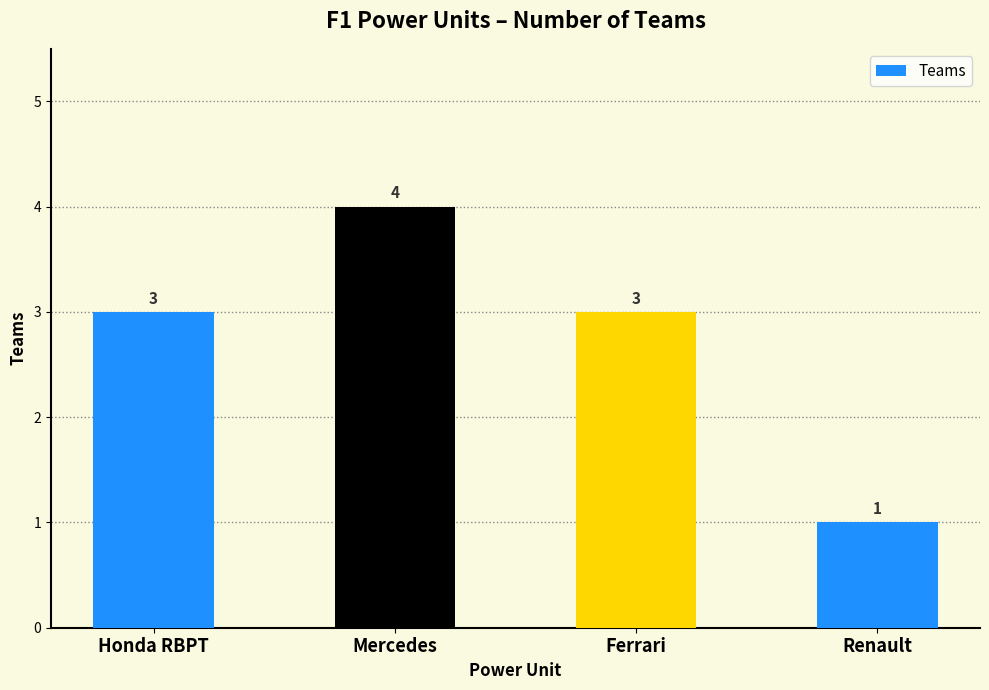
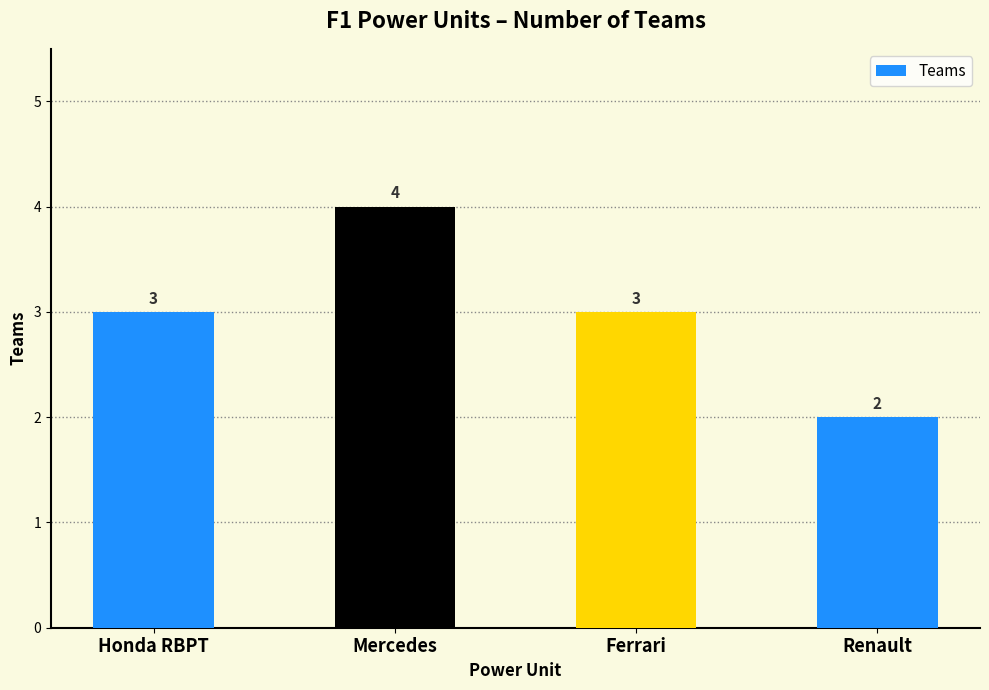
Renault: 1 -> 2
